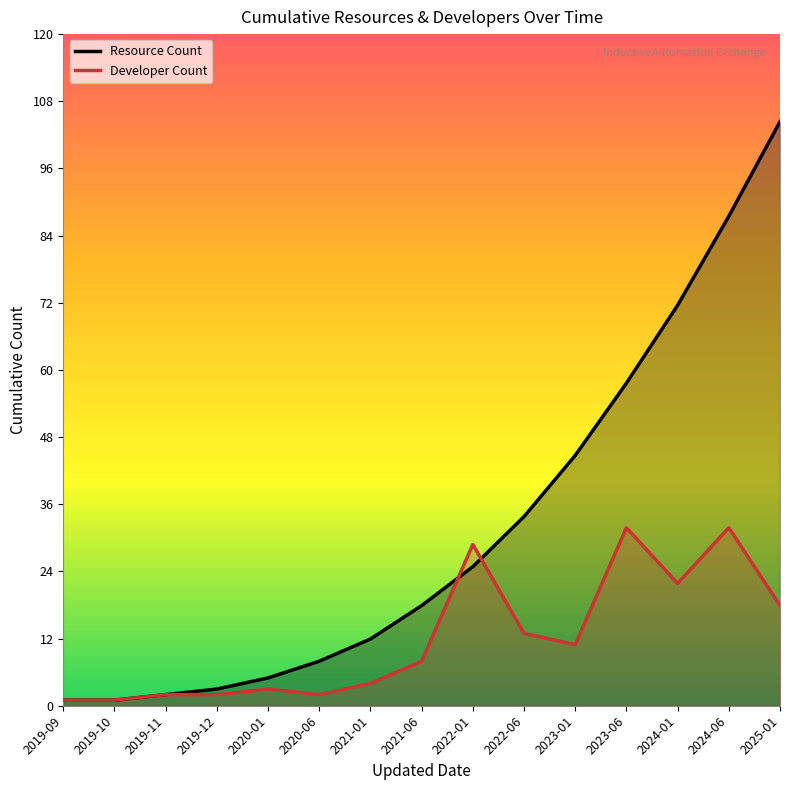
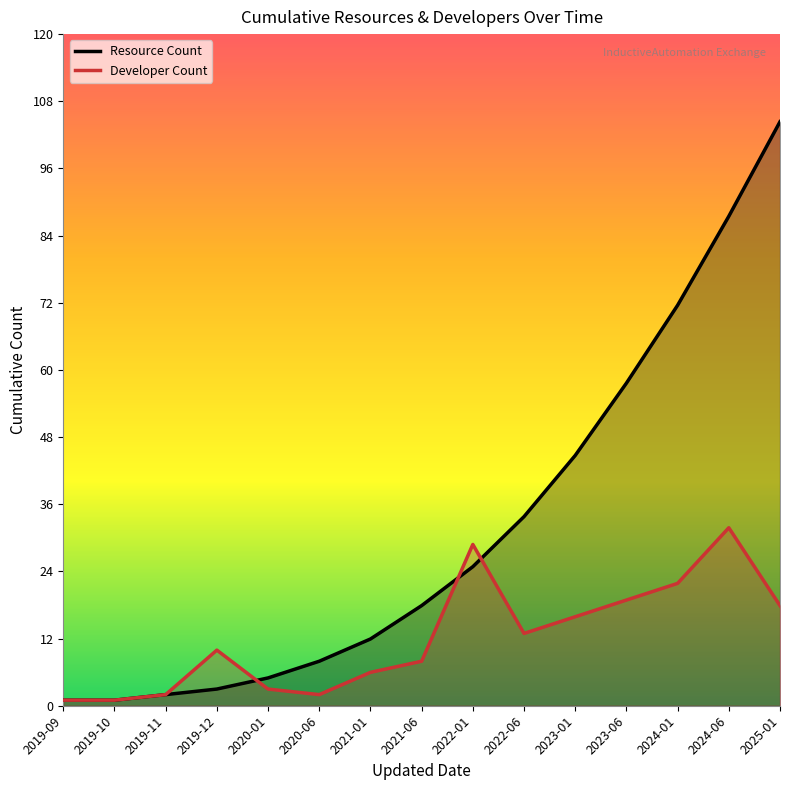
Developer Count, 2019-12: 2 -> 10
Developer Count, 2021-01: 4 -> 6
Developer Count, 2023-01: 11 -> 16
Developer Count, 2023-06: 32 -> 19
